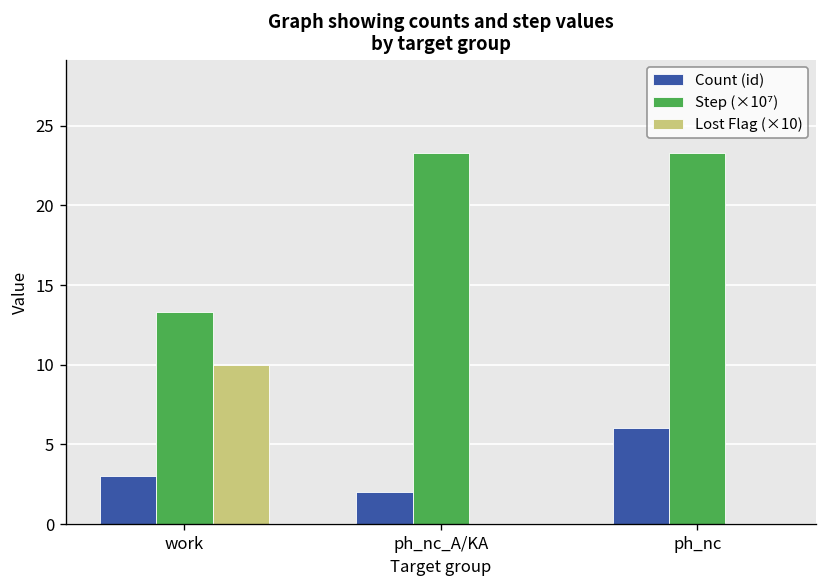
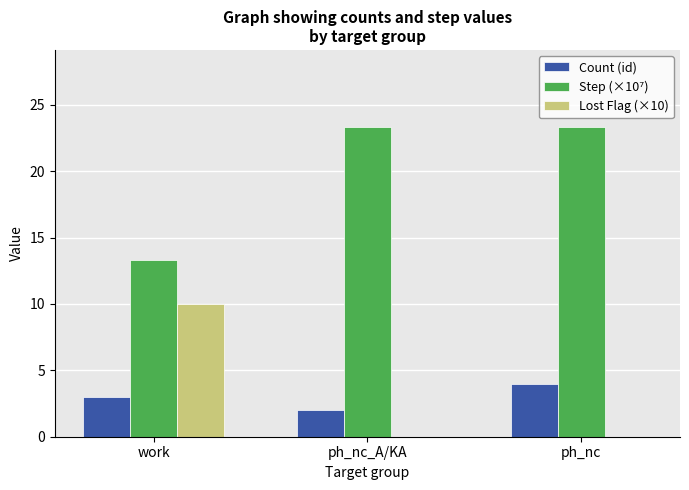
Count (id), ph_nc: 6 -> 4
